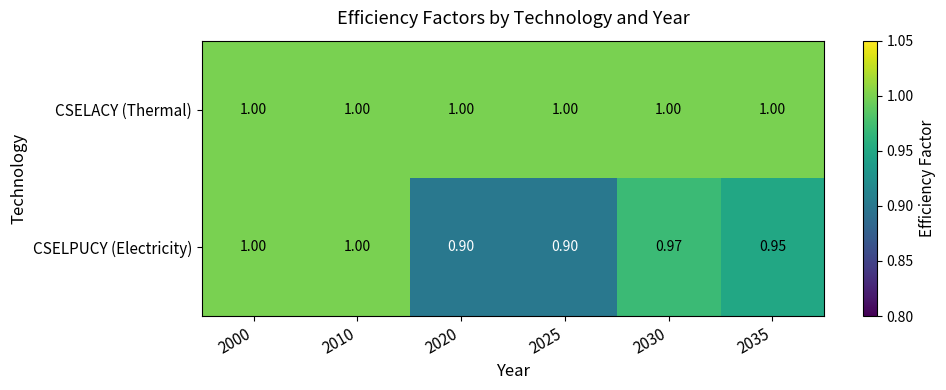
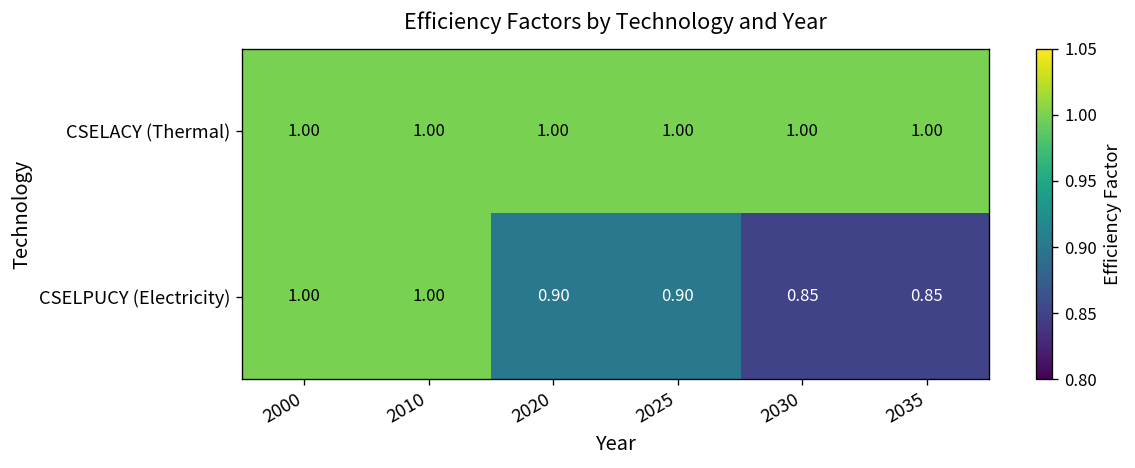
CSELPUCY (Electricity), 2030: 0.97 -> 0.85
CSELPUCY (Electricity), 2035: 0.95 -> 0.85
